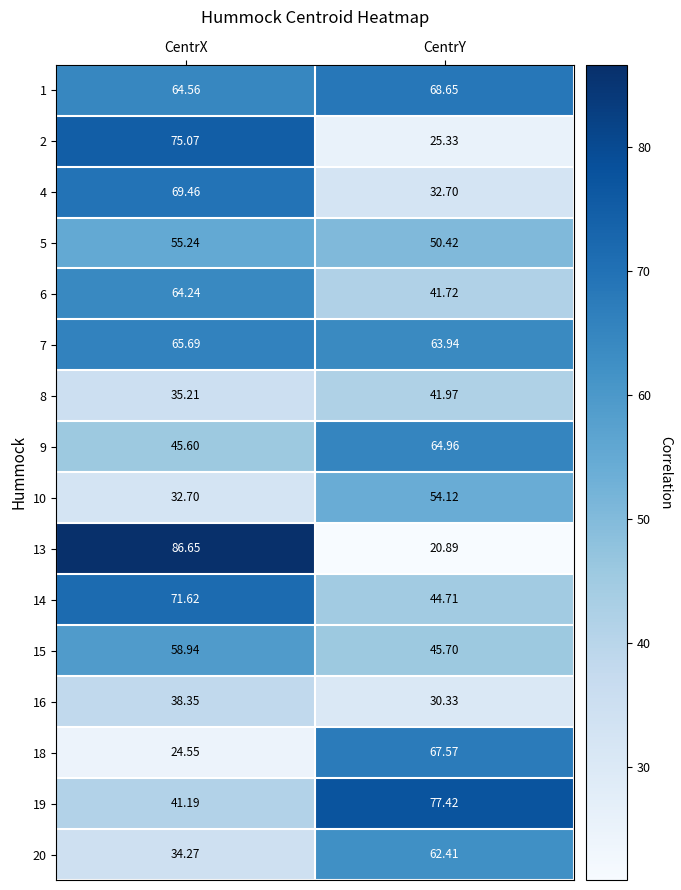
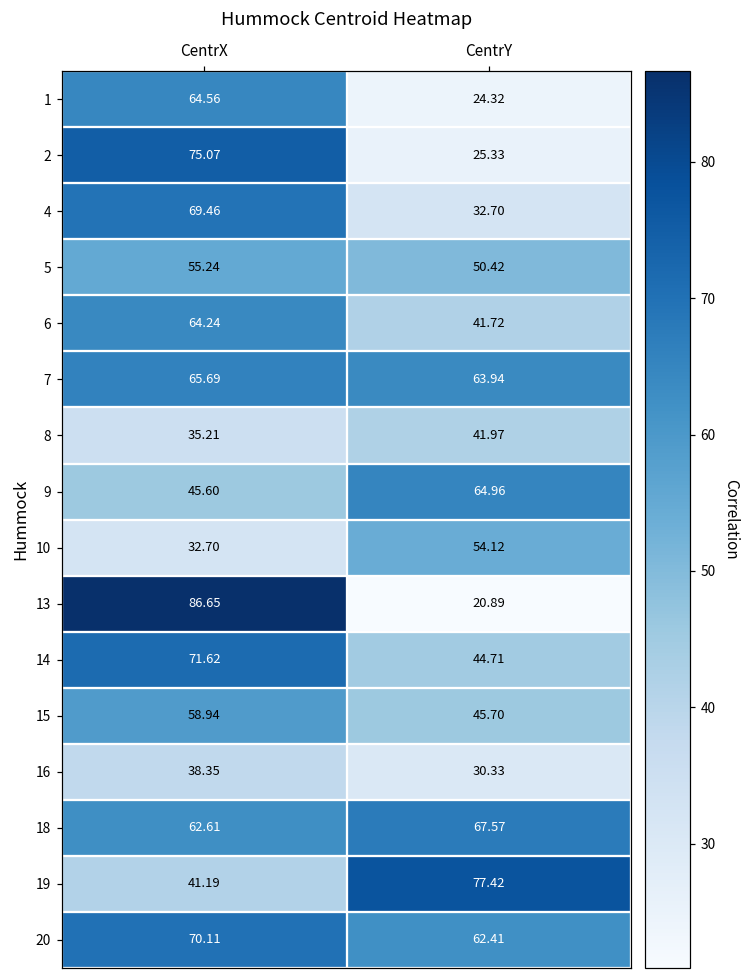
1, CentrY: 68.65 -> 24.32
18, CentrX: 24.55 -> 62.61
20, CentrX: 34.27 -> 70.11
